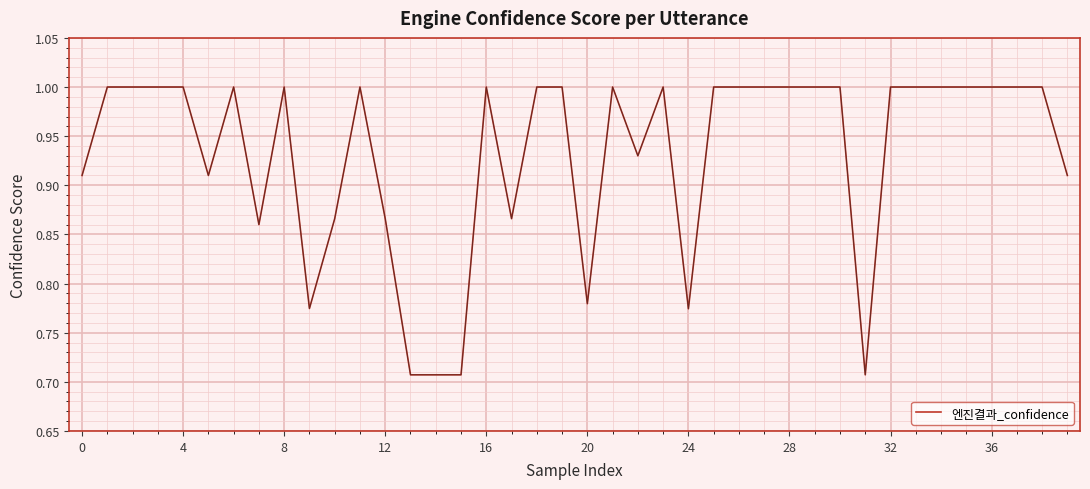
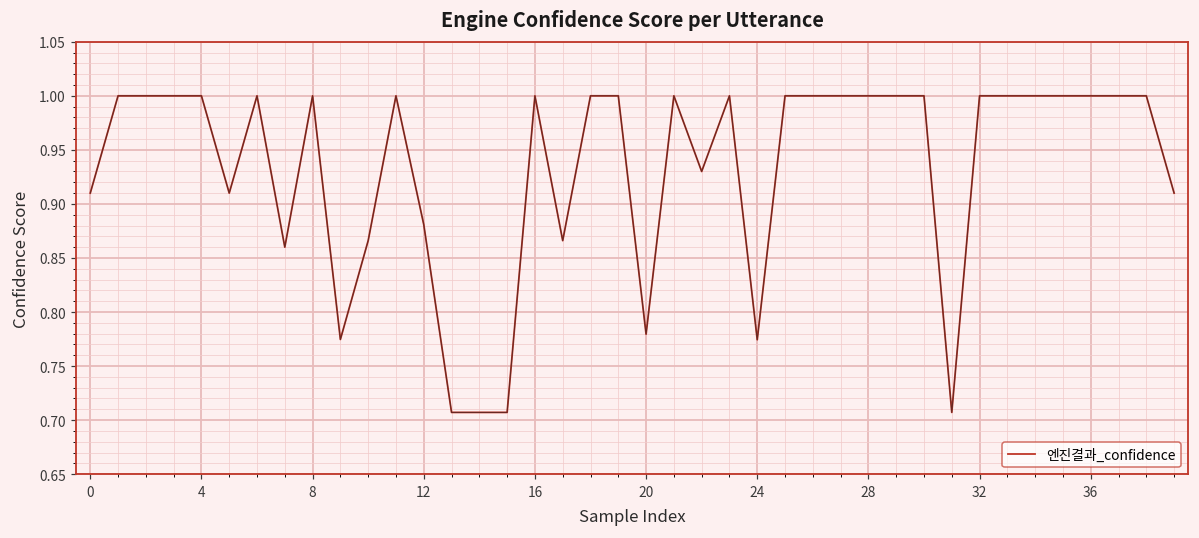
12: 0.87 -> 0.88
